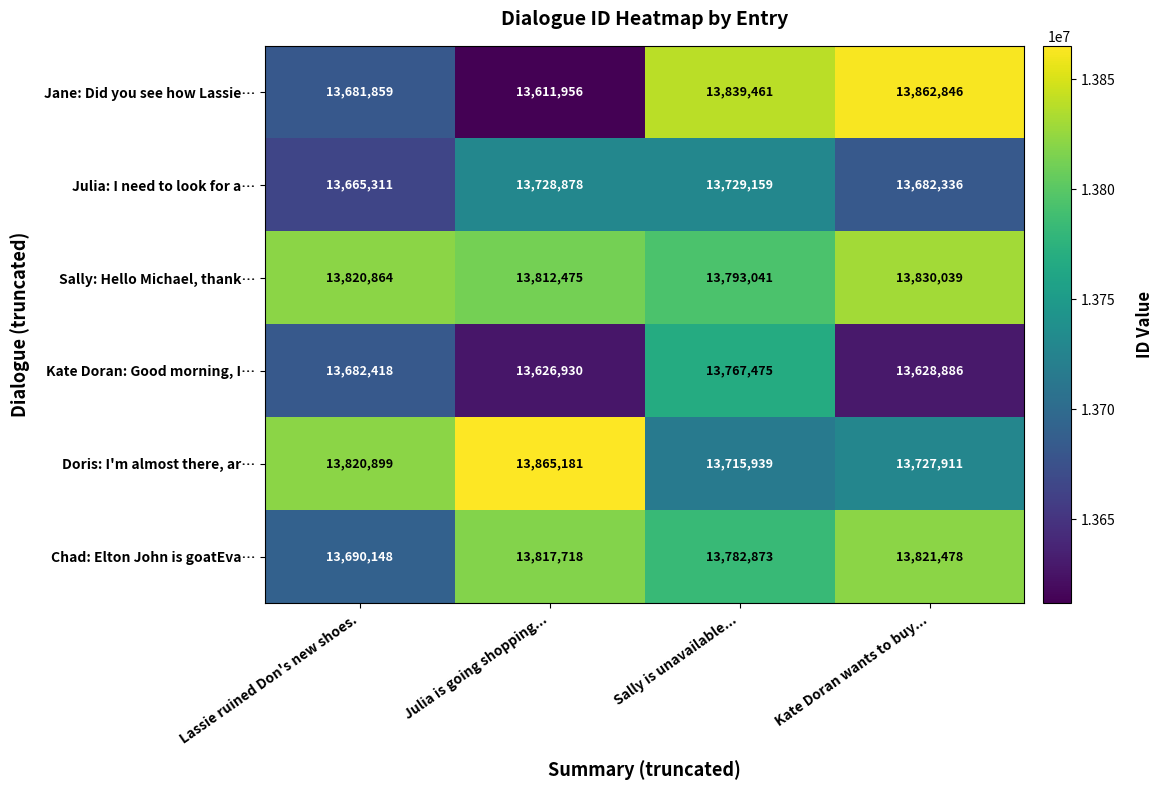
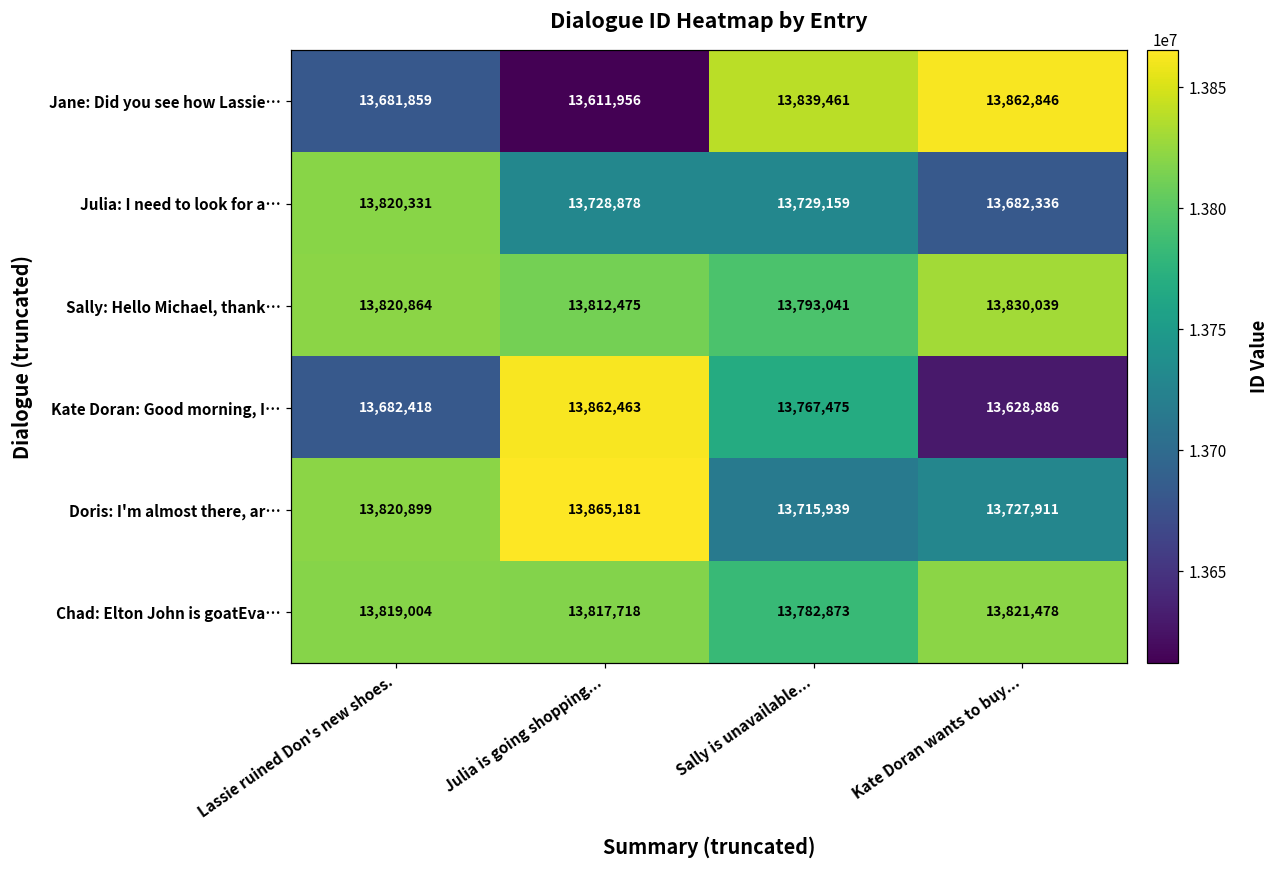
Julia: I need to look for a…, Lassie ruined Don's new shoes.: 13,665,311 -> 13,820,331
Kate Doran: Good morning, I…, Julia is going shopping...: 13,626,930 -> 13,862,463
Chad: Elton John is goatEva…, Lassie ruined Don's new shoes.: 13,690,148 -> 13,819,004
